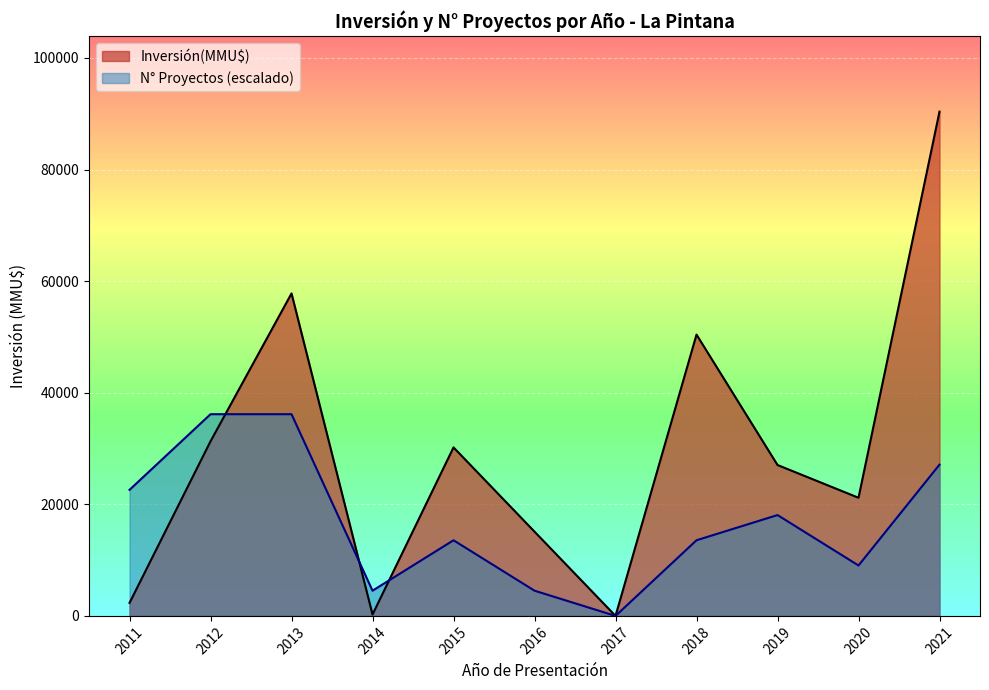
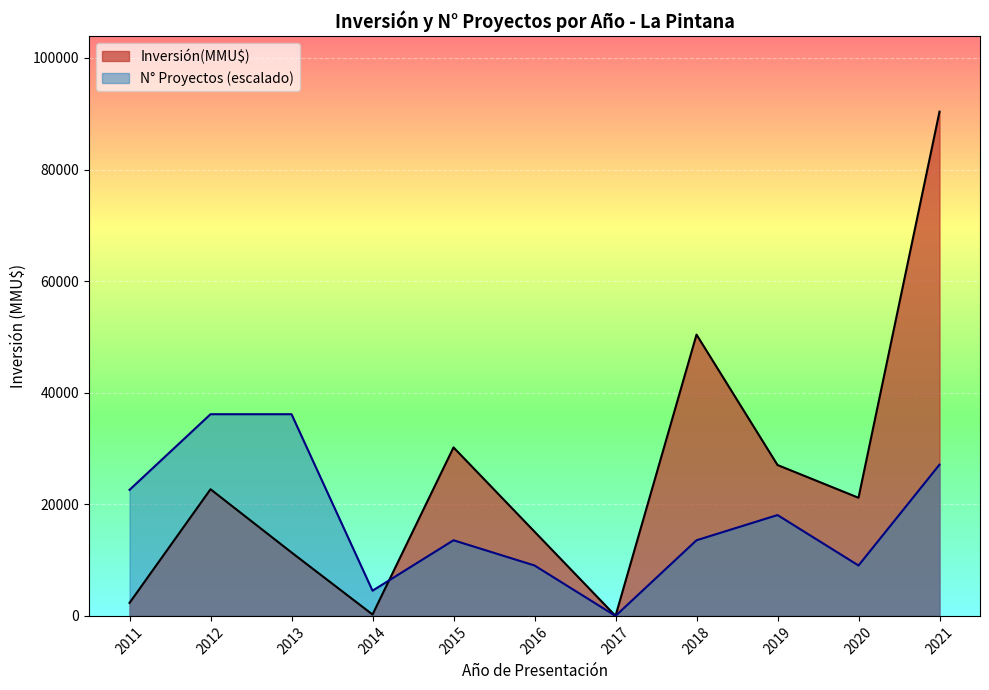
Inversión(MMU$), 2012: 31000 -> 23000
Inversión(MMU$), 2013: 58000 -> 11000
N° Proyectos (escalado), 2016: 5000 -> 9000
